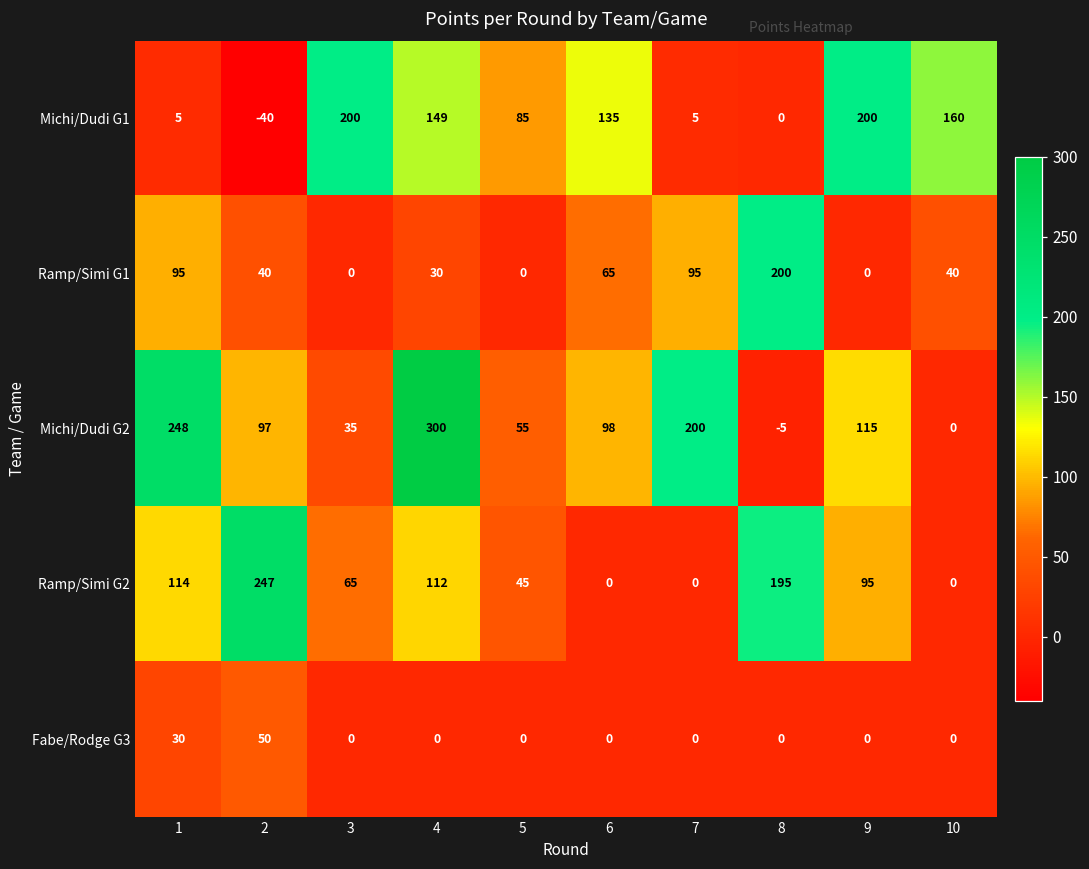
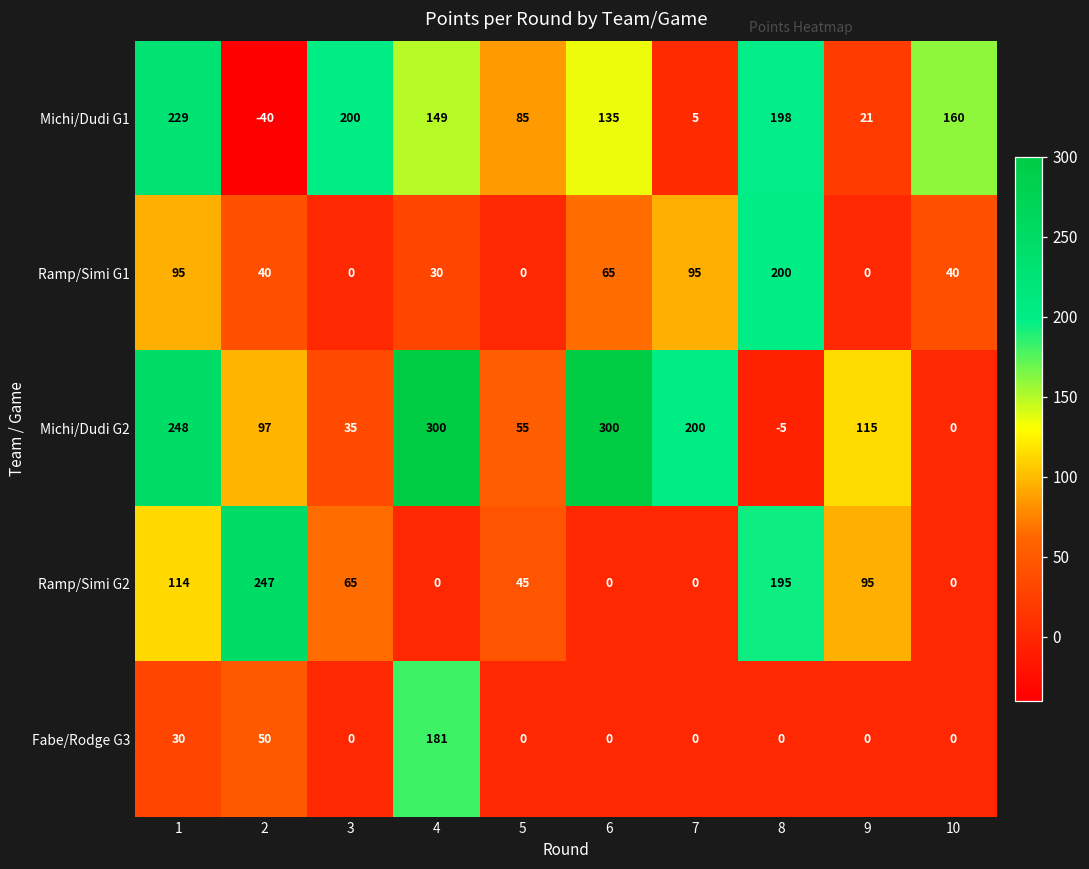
Michi/Dudi G1, 1: 5 -> 229
Michi/Dudi G1, 8: 0 -> 198
Michi/Dudi G1, 9: 200 -> 21
Michi/Dudi G2, 6: 98 -> 300
Ramp/Simi G2, 4: 112 -> 0
Fabe/Rodge G3, 4: 0 -> 181
